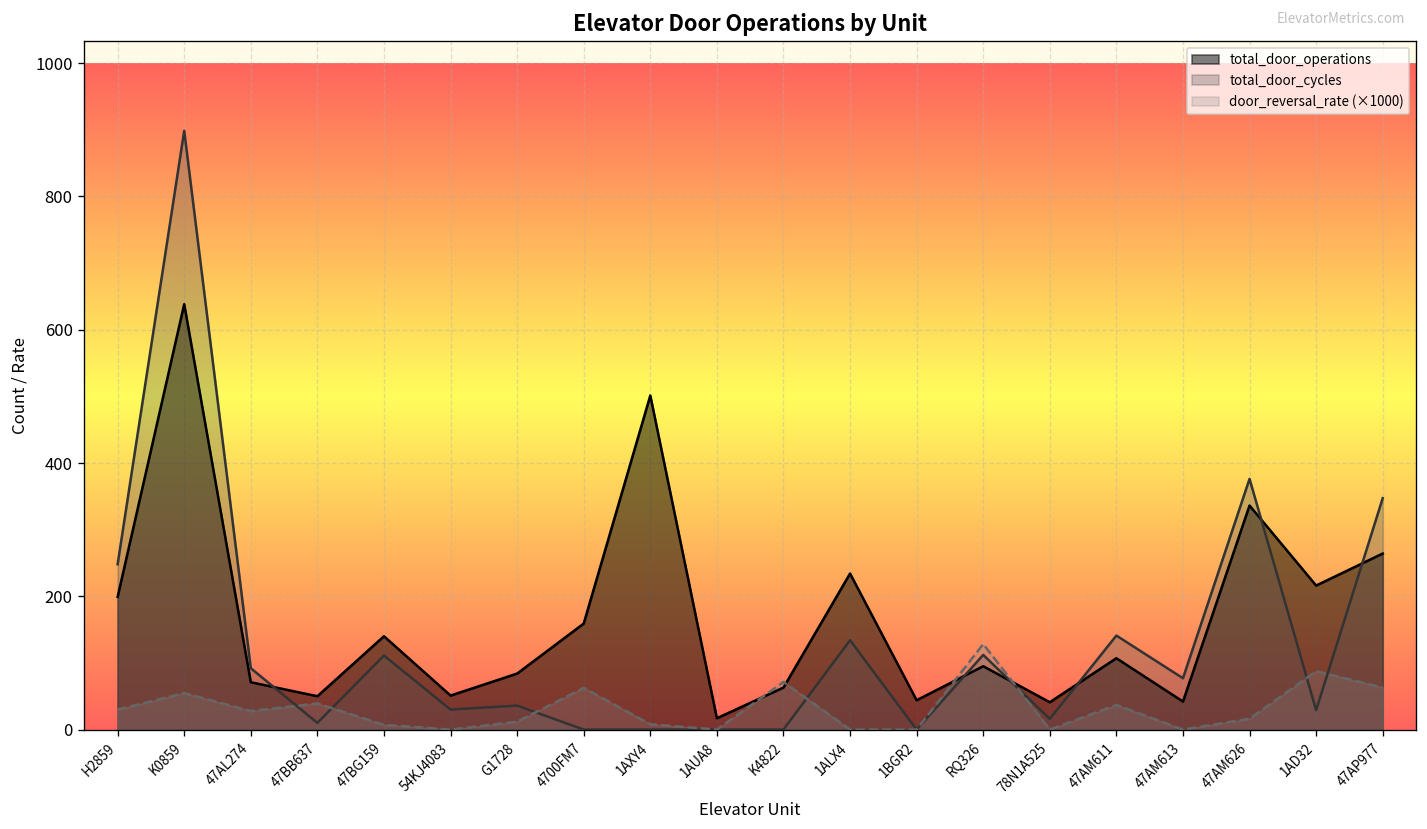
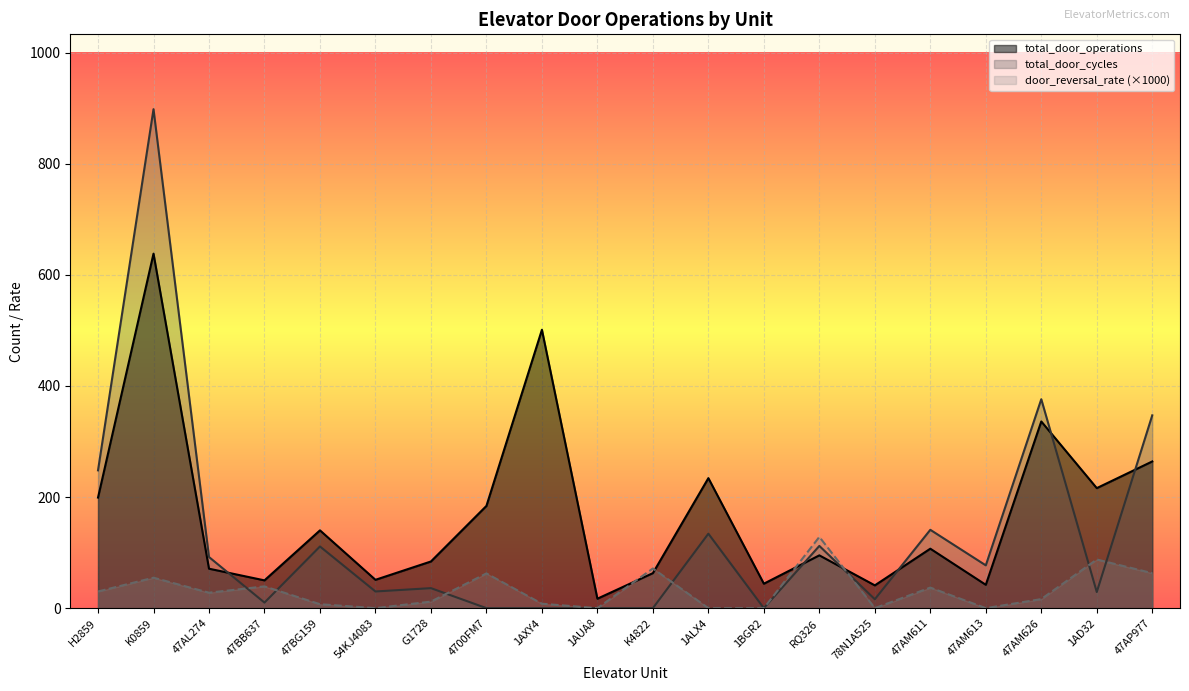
total_door_operations, 4700FM7: 160 -> 180
